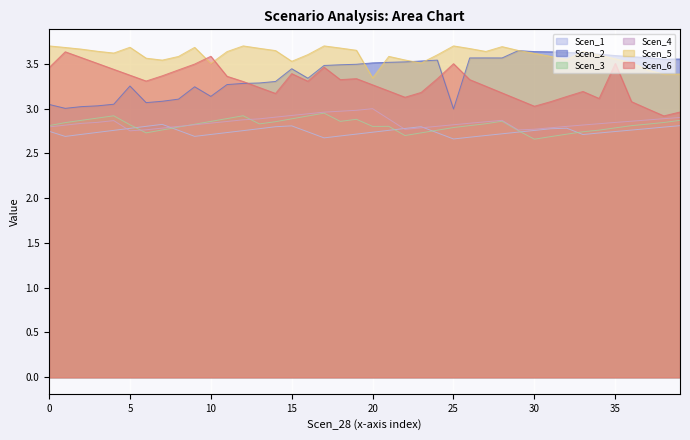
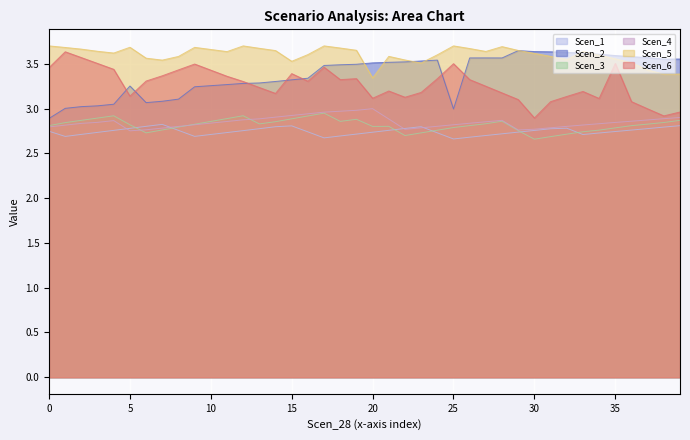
Scen_2, 0: 3.0 -> 2.9
Scen_6, 5: 3.4 -> 3.1
Scen_2, 10: 3.1 -> 3.3
Scen_5, 10: 3.5 -> 3.7
Scen_6, 10: 3.6 -> 3.4
Scen_2, 15: 3.4 -> 3.3
Scen_6, 20: 3.3 -> 3.1
Scen_6, 30: 3.0 -> 2.9
